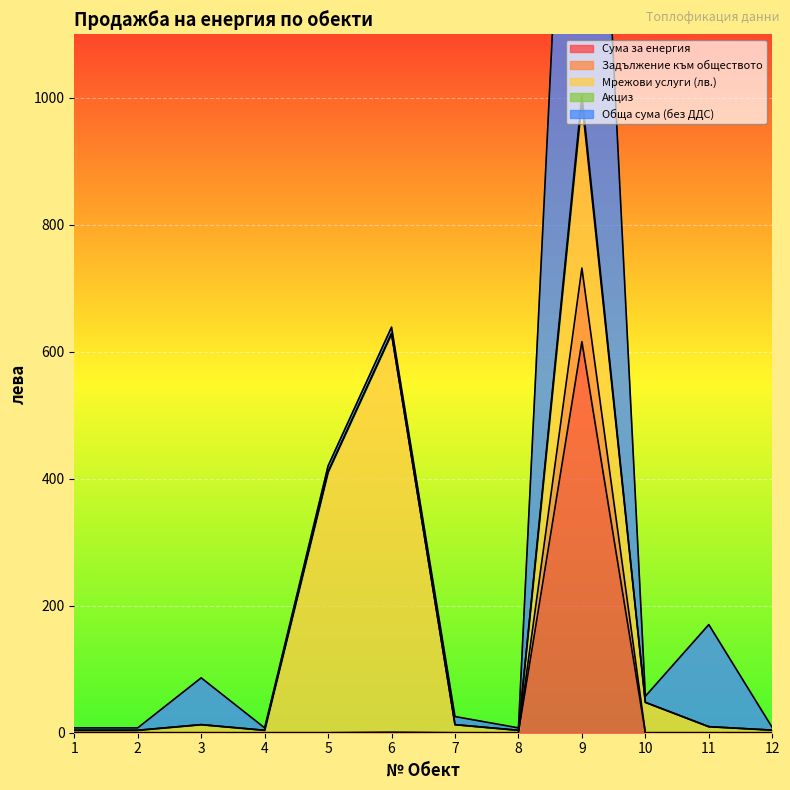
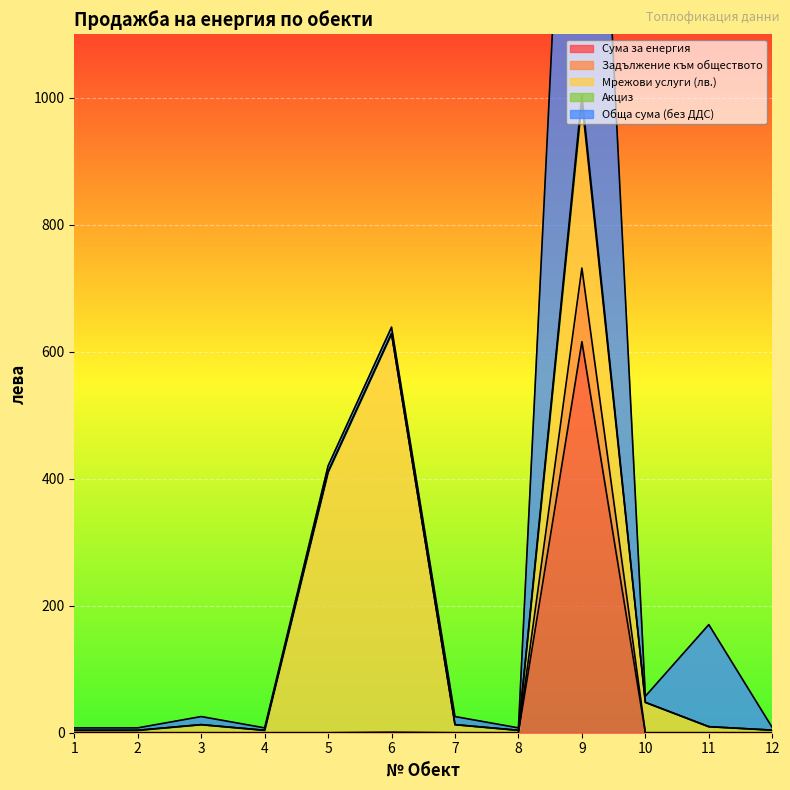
Обща сума (без ДДС), 3: 70 -> 10
